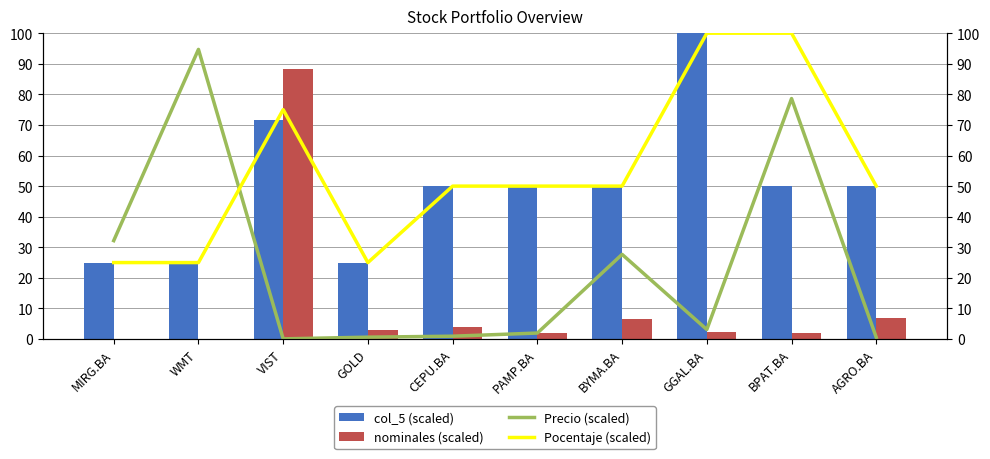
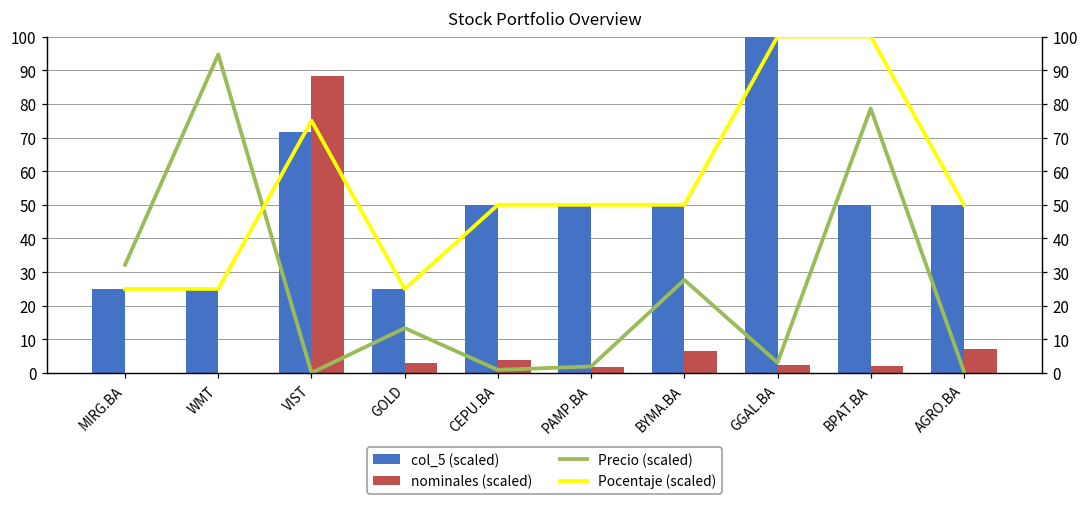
Precio (scaled), GOLD: 1 -> 13
